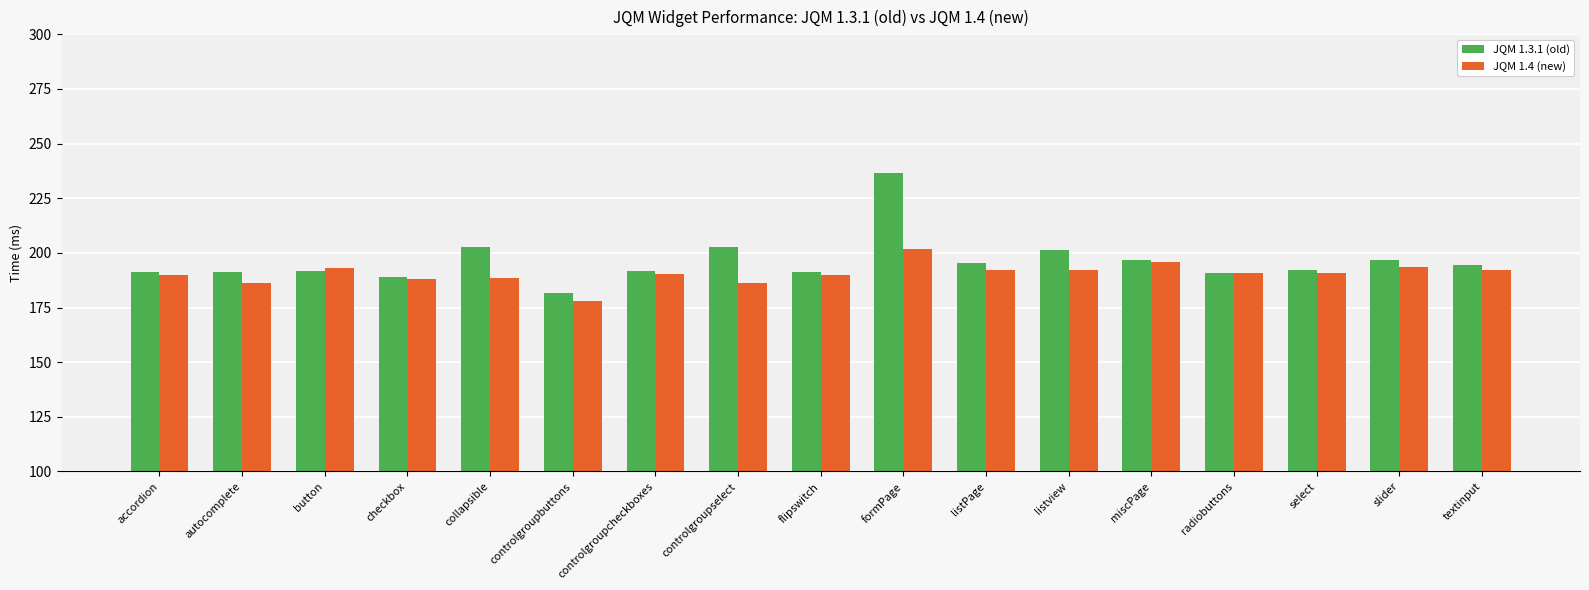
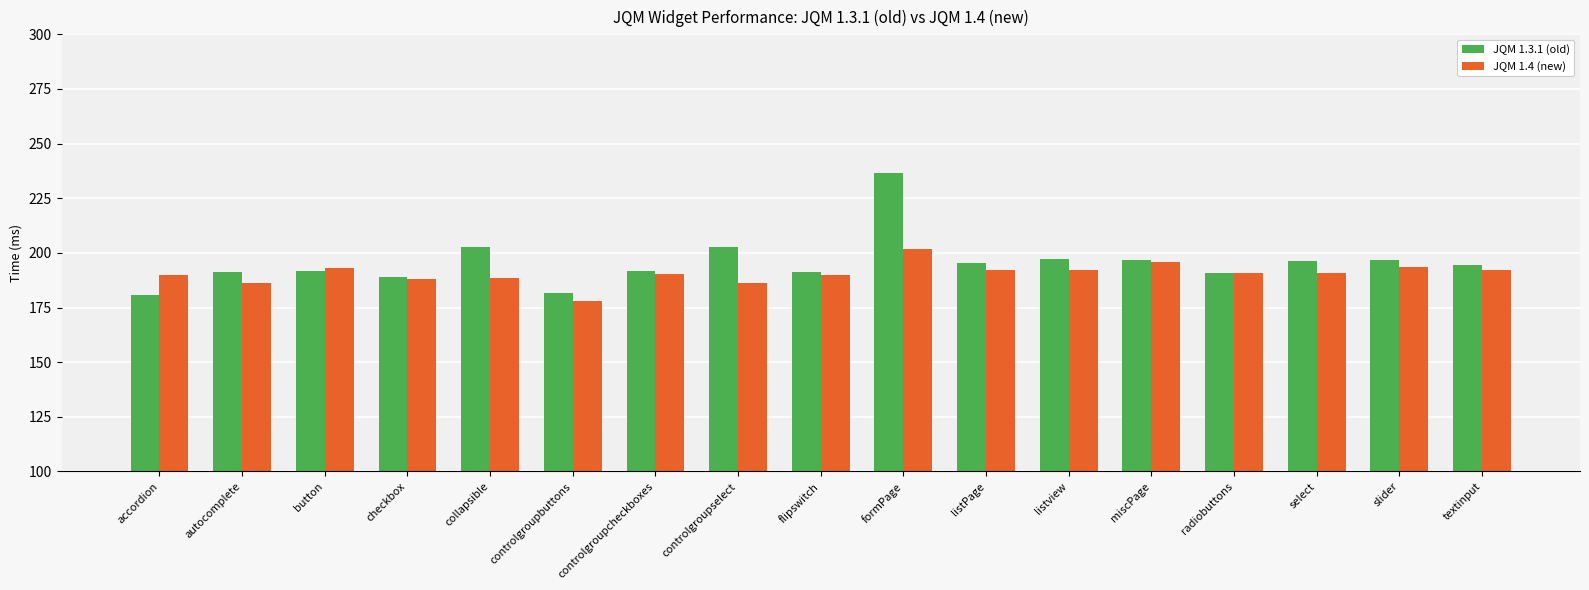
JQM 1.3.1 (old), accordion: 191 -> 181
JQM 1.3.1 (old), listview: 201 -> 197
JQM 1.3.1 (old), select: 192 -> 196
